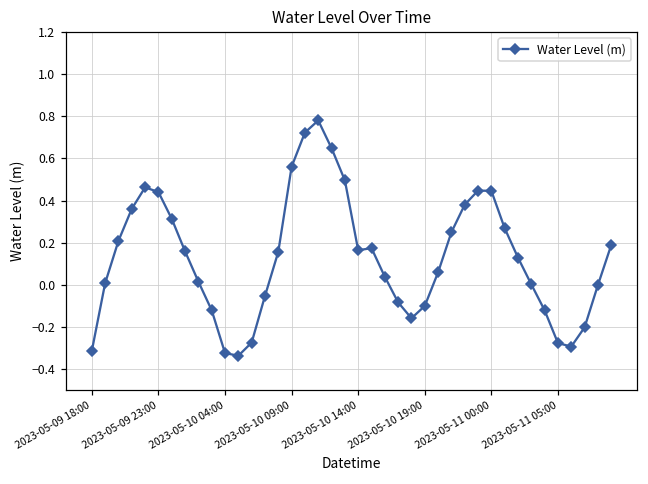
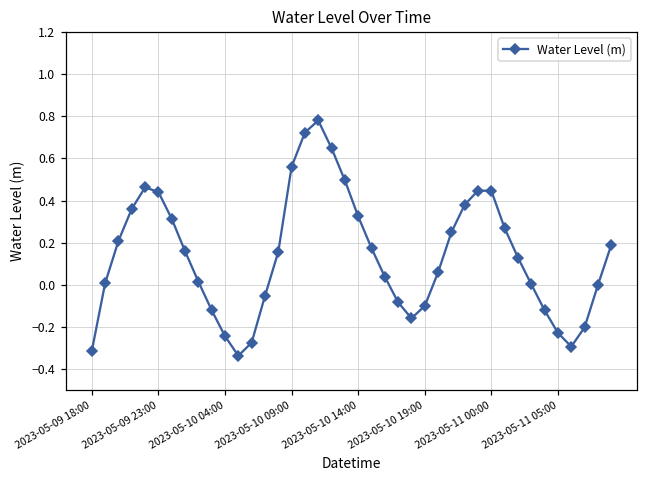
2023-05-10 04:00: -0.33 -> -0.24
2023-05-10 14:00: 0.16 -> 0.32
2023-05-11 05:00: -0.28 -> -0.23
